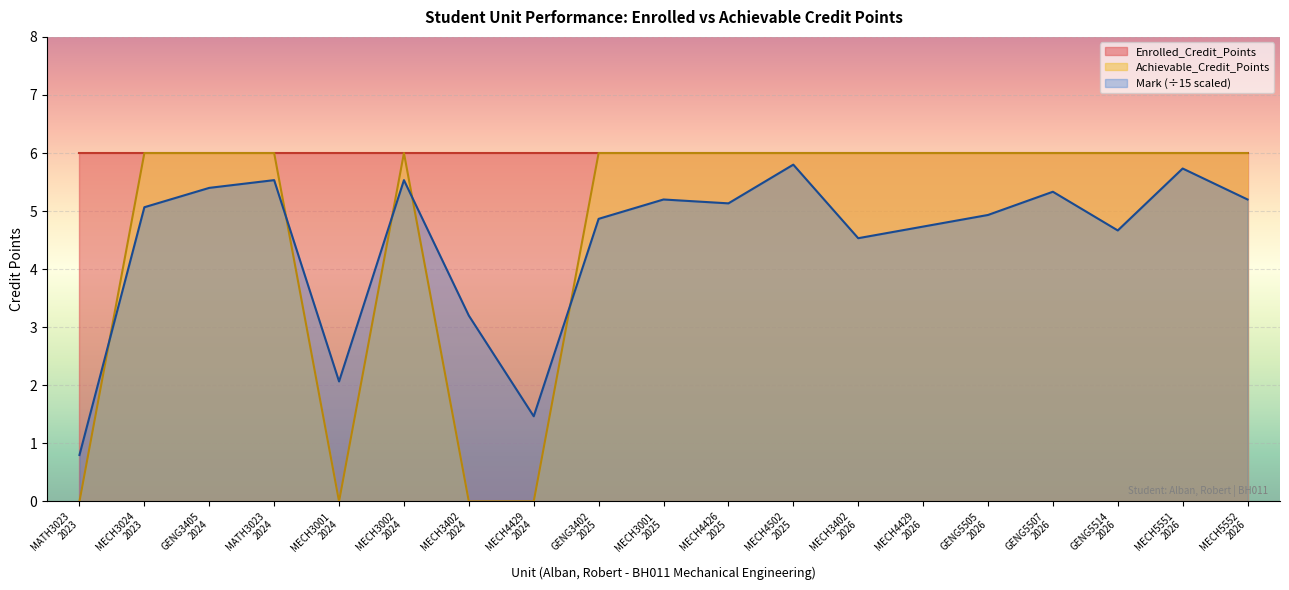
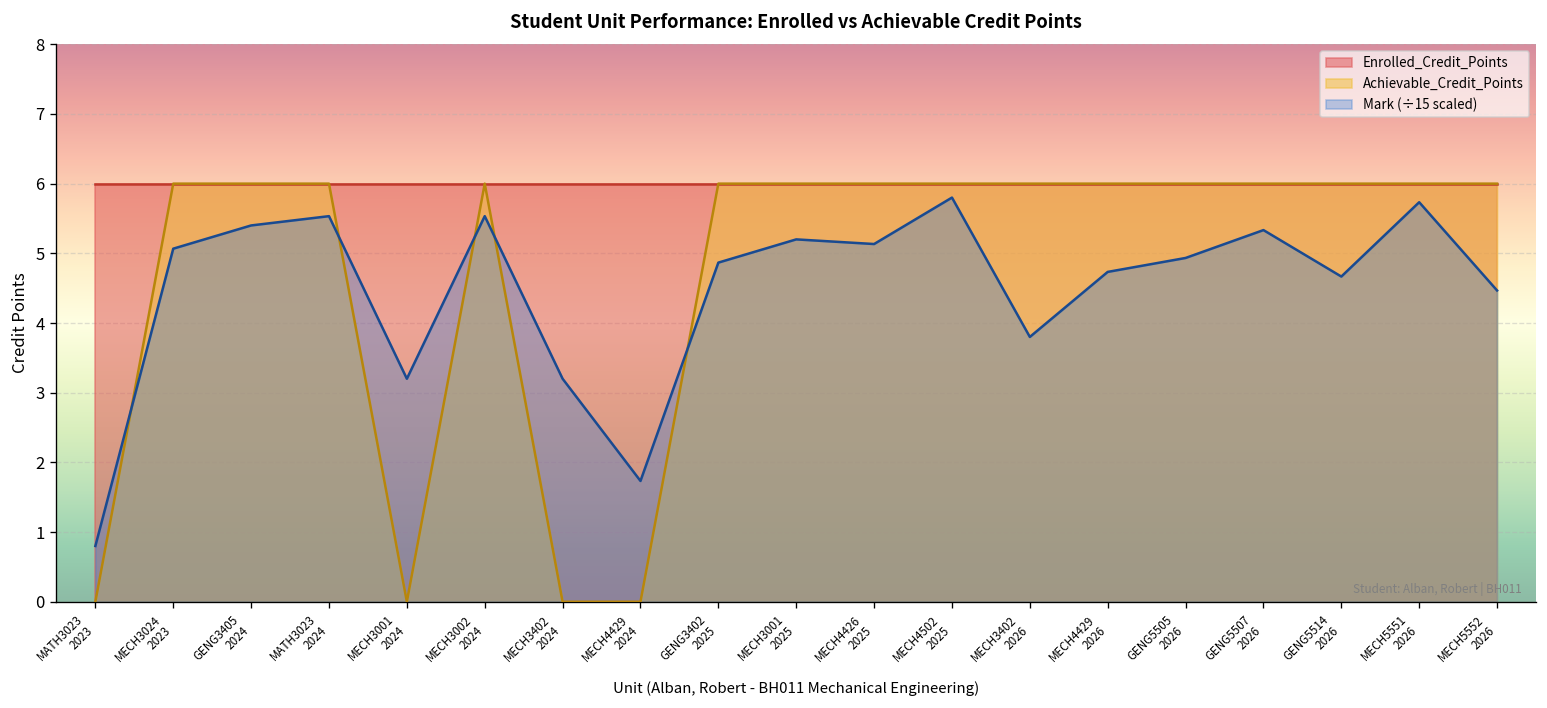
Mark (÷15 scaled), MECH3001 2024: 2.1 -> 3.2
Mark (÷15 scaled), MECH4429 2024: 1.5 -> 1.7
Mark (÷15 scaled), MECH3402 2026: 4.5 -> 3.8
Mark (÷15 scaled), MECH5552 2026: 5.2 -> 4.5
